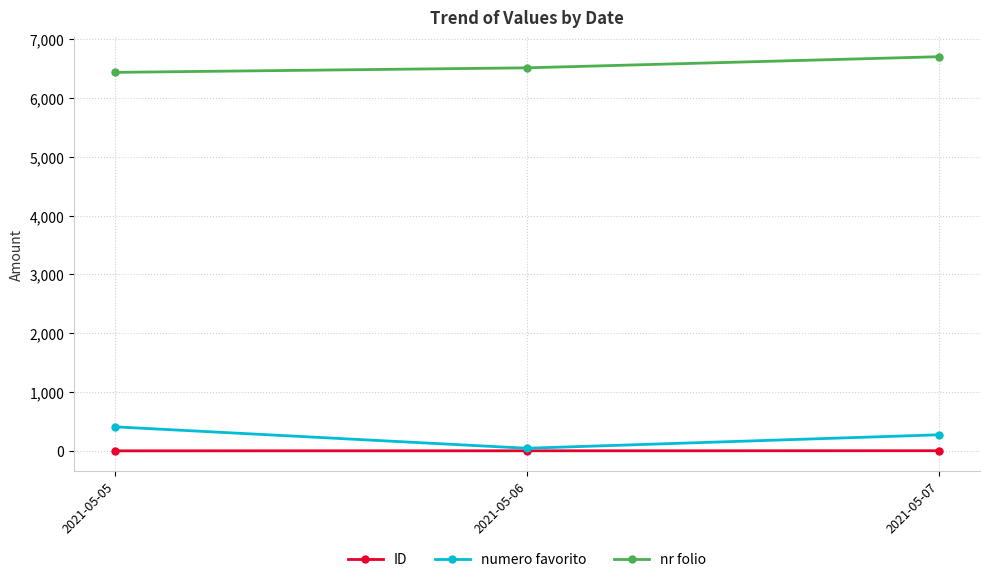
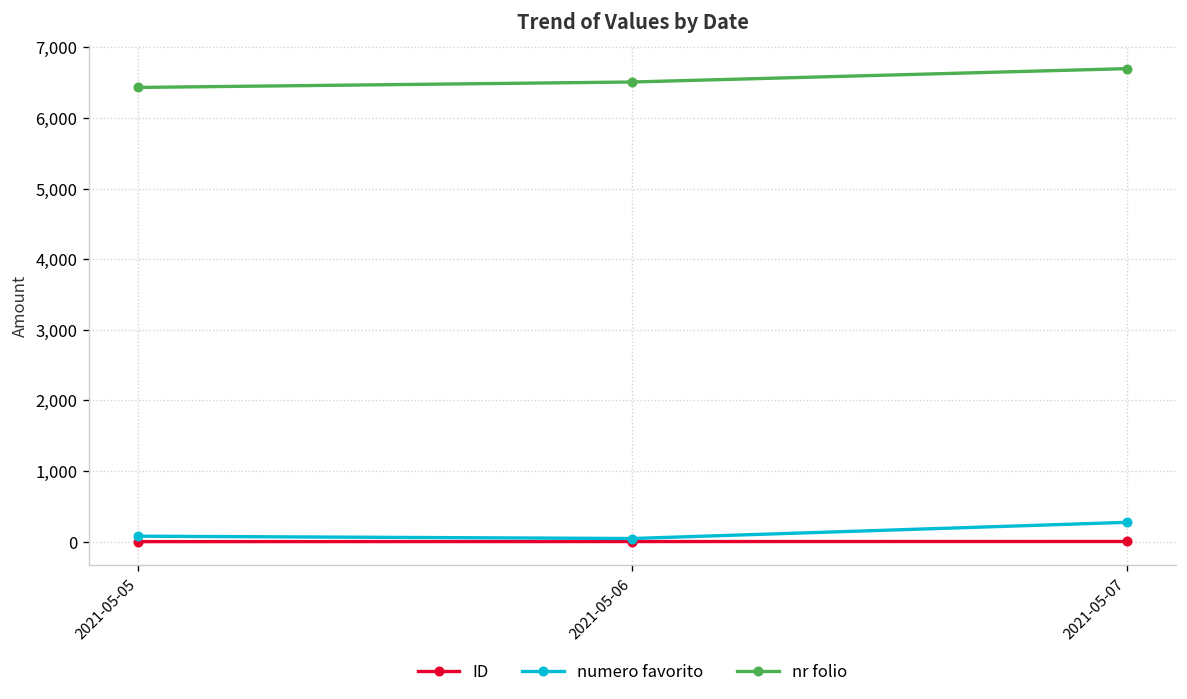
numero favorito, 2021-05-05: 400 -> 100
